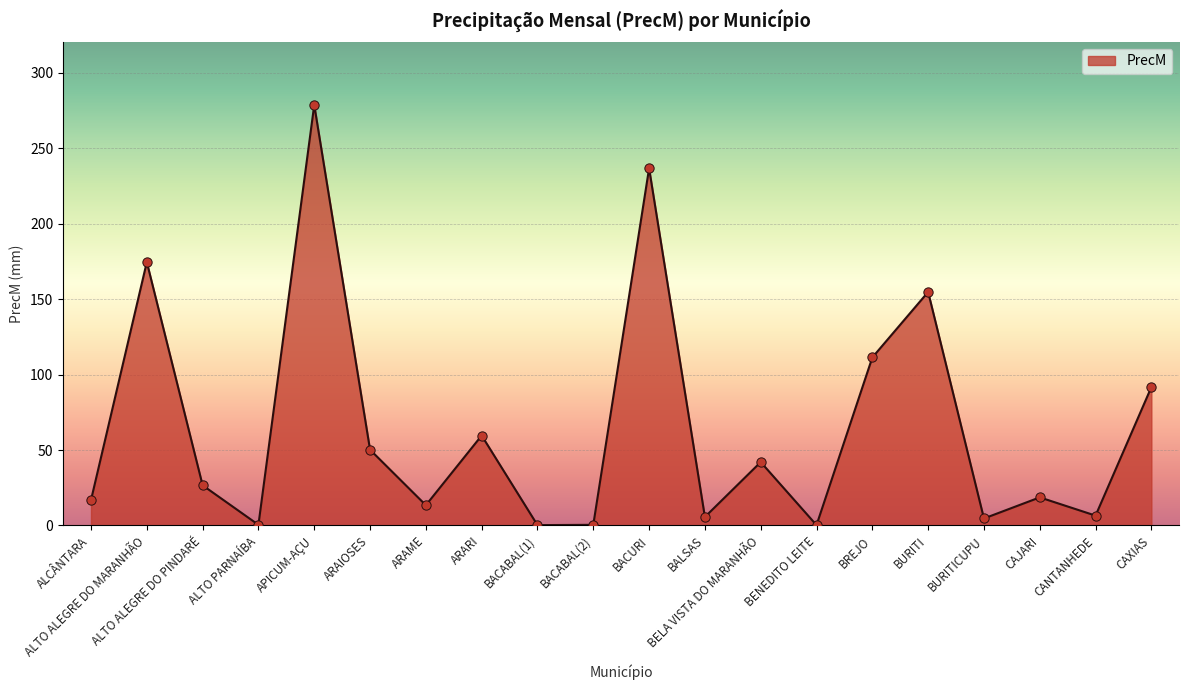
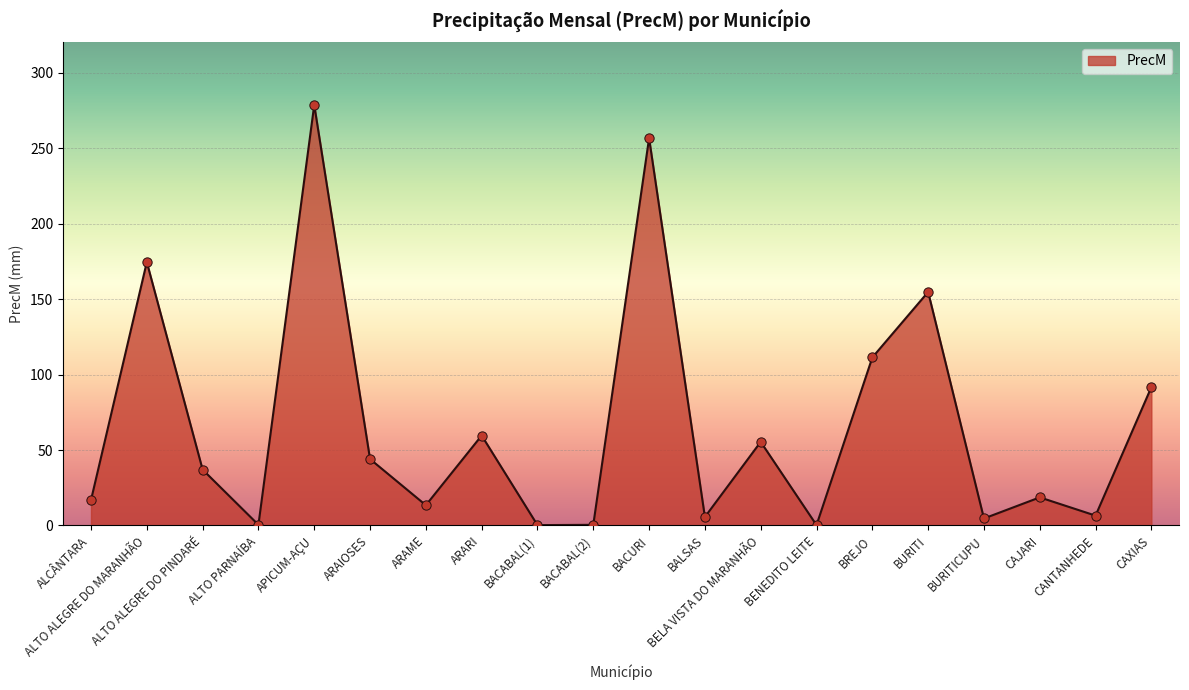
ALTO ALEGRE DO PINDARÉ: 27 -> 37
ARAIOSES: 50 -> 44
BACURI: 237 -> 257
BELA VISTA DO MARANHÃO: 42 -> 55
